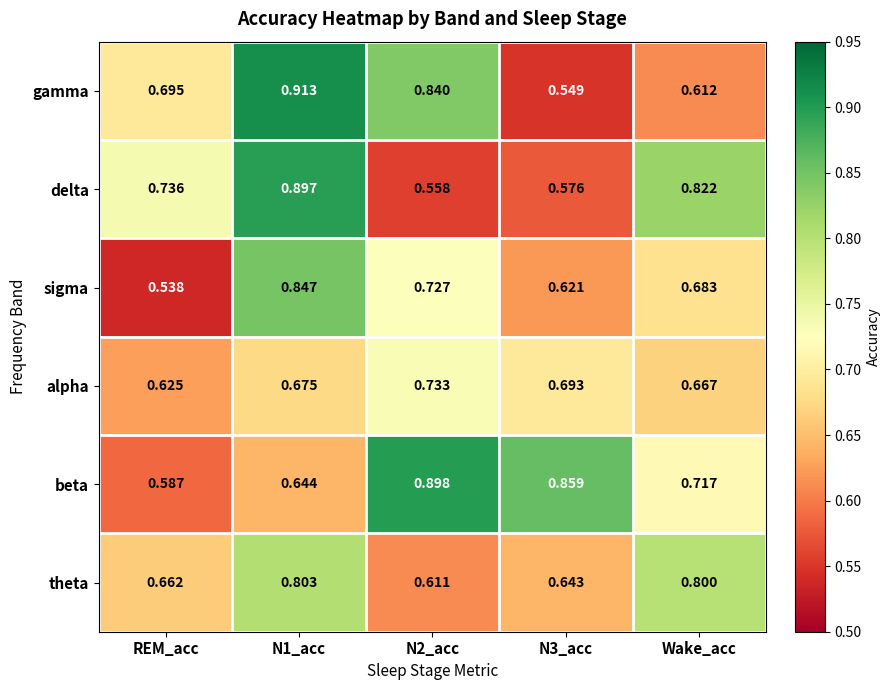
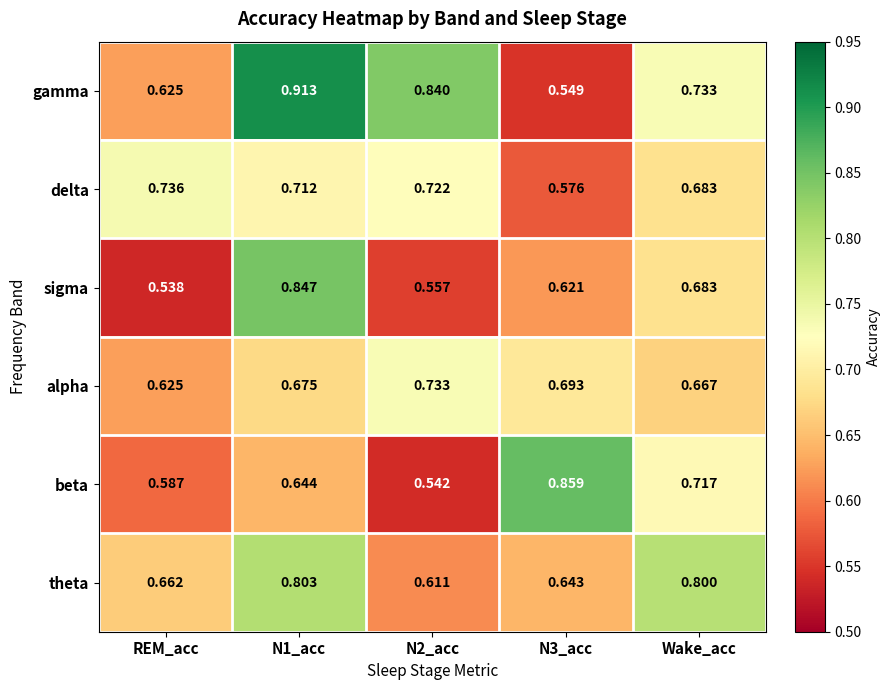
gamma, REM_acc: 0.695 -> 0.625
gamma, Wake_acc: 0.612 -> 0.733
delta, N1_acc: 0.897 -> 0.712
delta, N2_acc: 0.558 -> 0.722
delta, Wake_acc: 0.822 -> 0.683
sigma, N2_acc: 0.727 -> 0.557
beta, N2_acc: 0.898 -> 0.542
